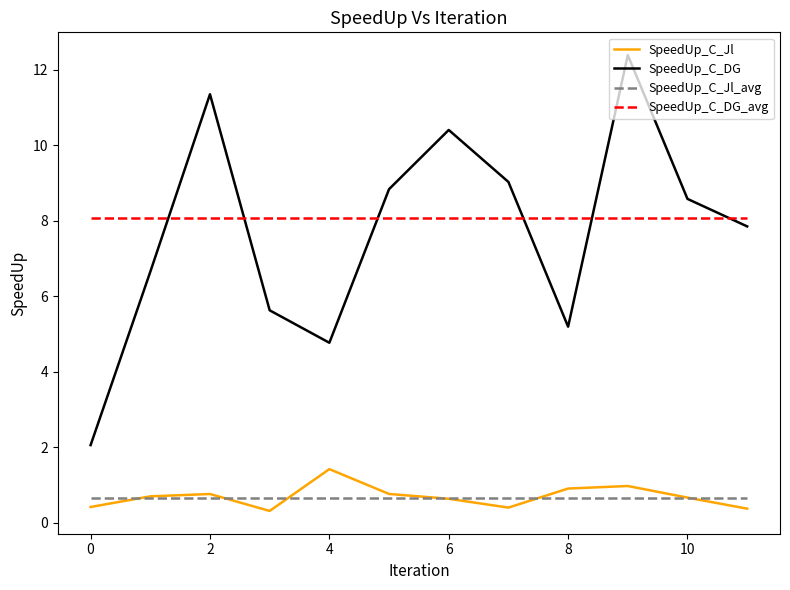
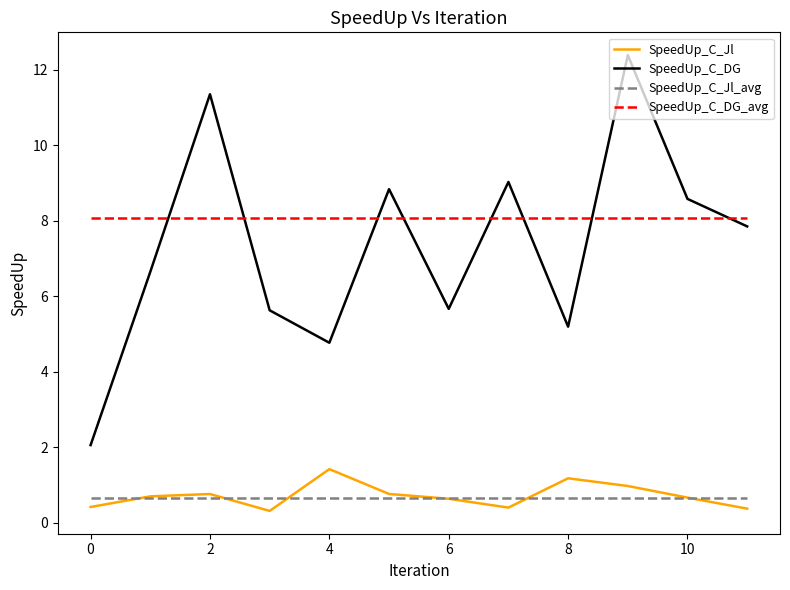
SpeedUp_C_DG, 6: 10.4 -> 5.7
SpeedUp_C_Jl, 8: 0.9 -> 1.2
